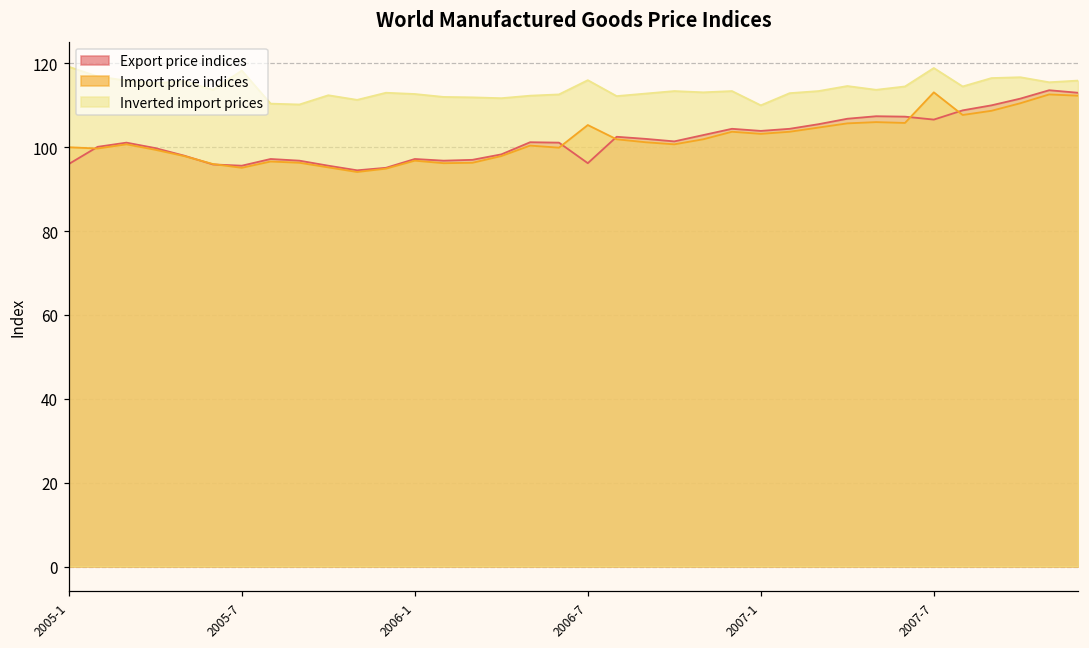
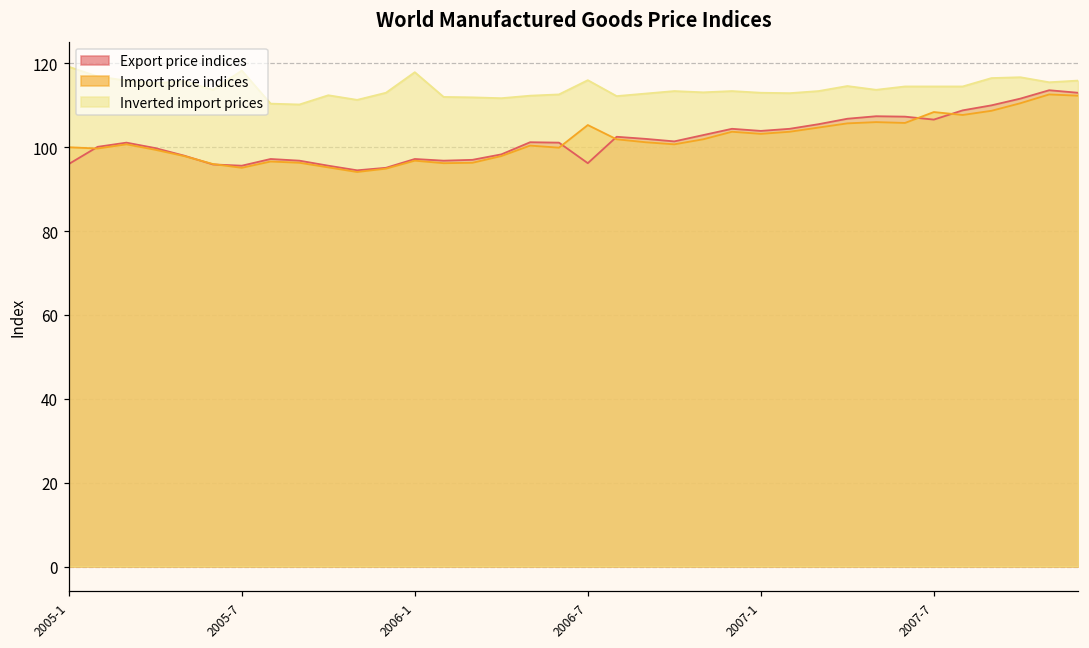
Inverted import prices, 2006-1: 113 -> 118
Inverted import prices, 2007-1: 110 -> 113
Import price indices, 2007-7: 113 -> 108
Inverted import prices, 2007-7: 119 -> 115
